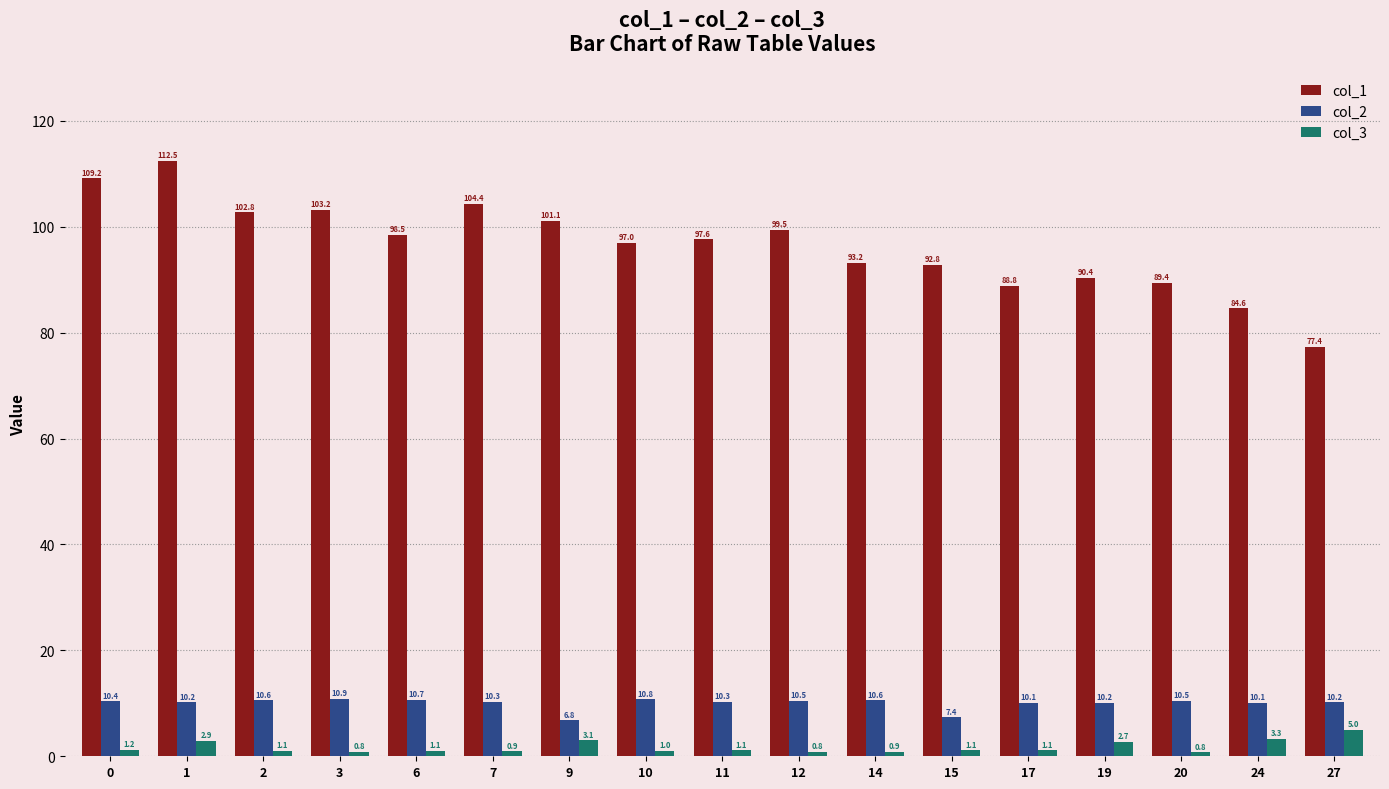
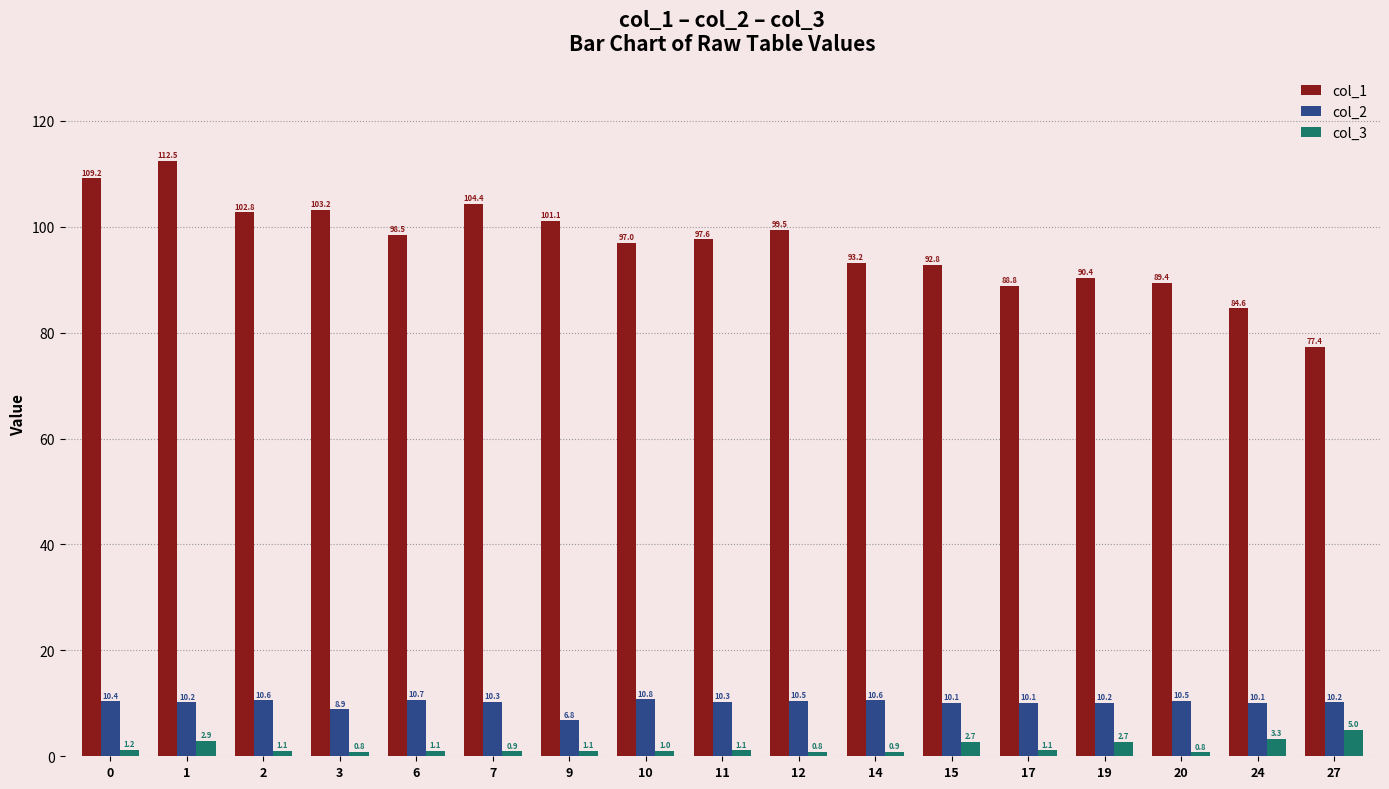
col_2, 3: 10.9 -> 8.9
col_3, 9: 3.1 -> 1.1
col_2, 15: 7.4 -> 10.1
col_3, 15: 1.1 -> 2.7
